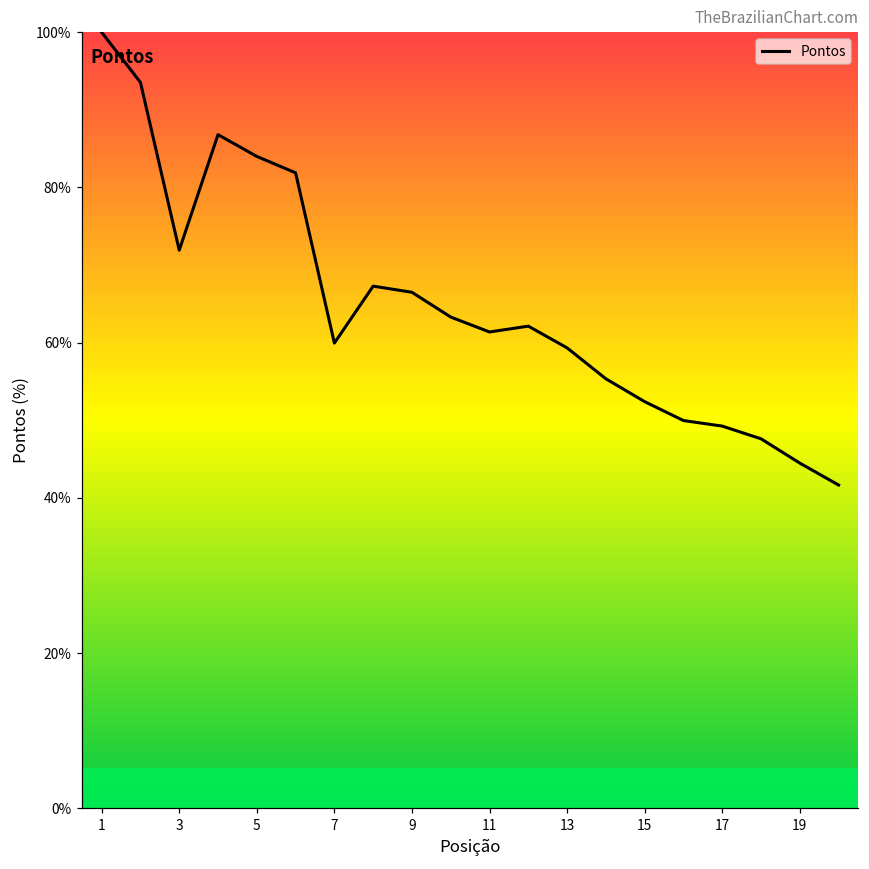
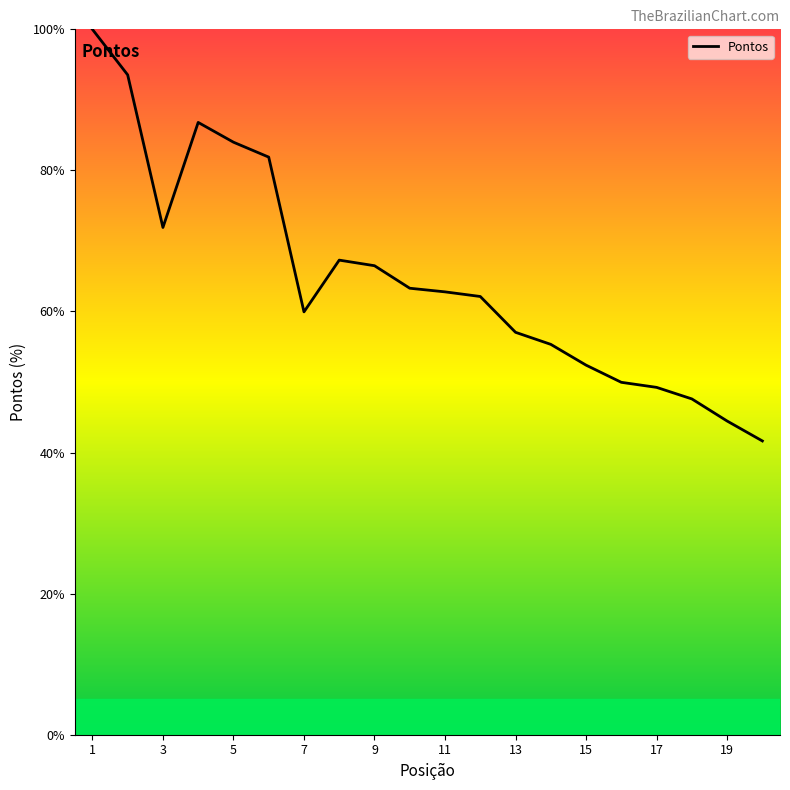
11: 61% -> 63%
13: 59% -> 57%
